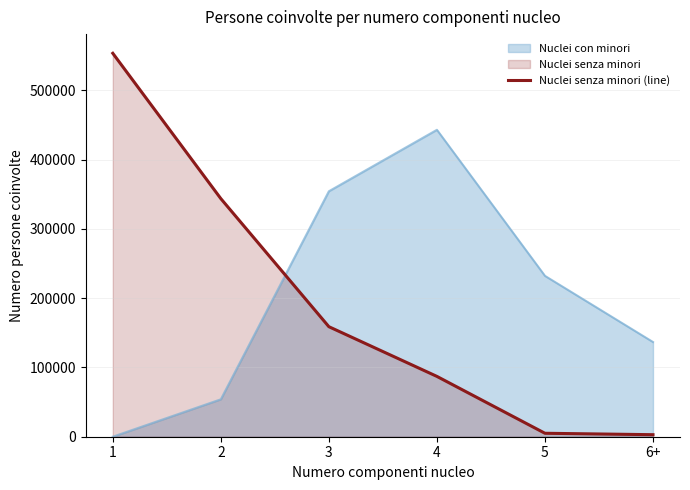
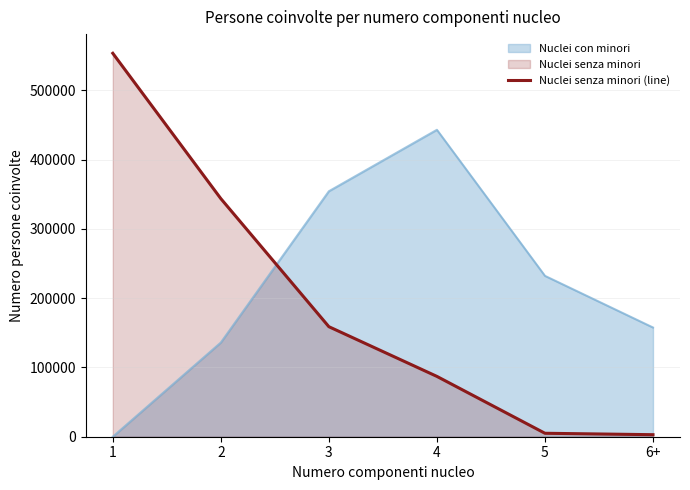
Nuclei con minori, 2: 50000 -> 140000
Nuclei con minori, 6+: 140000 -> 160000
